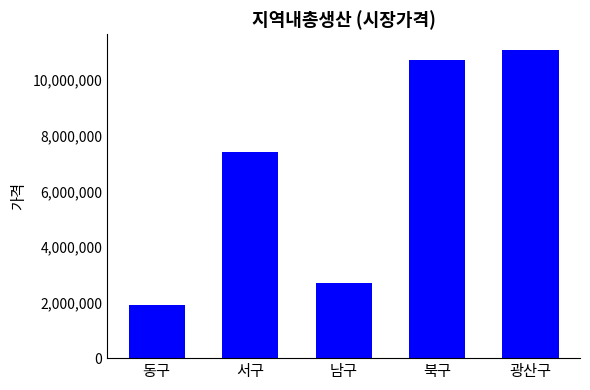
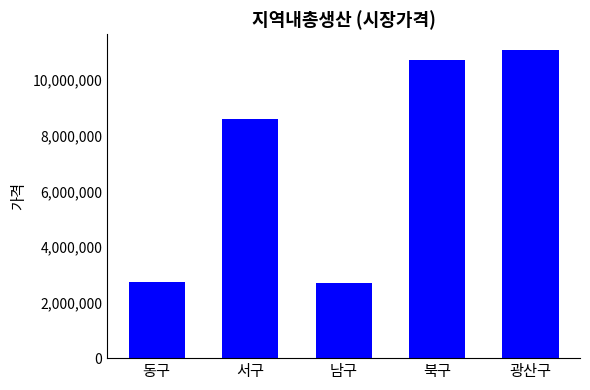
동구: 1,900,000 -> 2,700,000
서구: 7,400,000 -> 8,600,000
